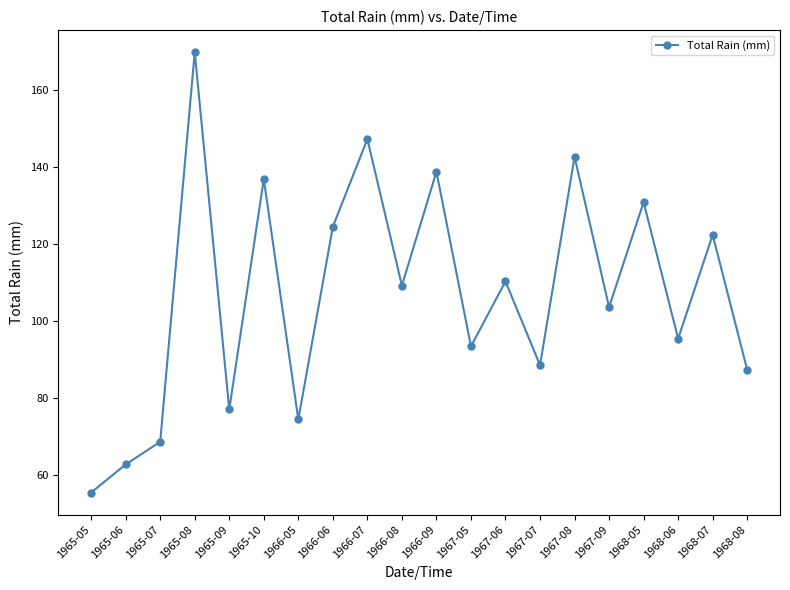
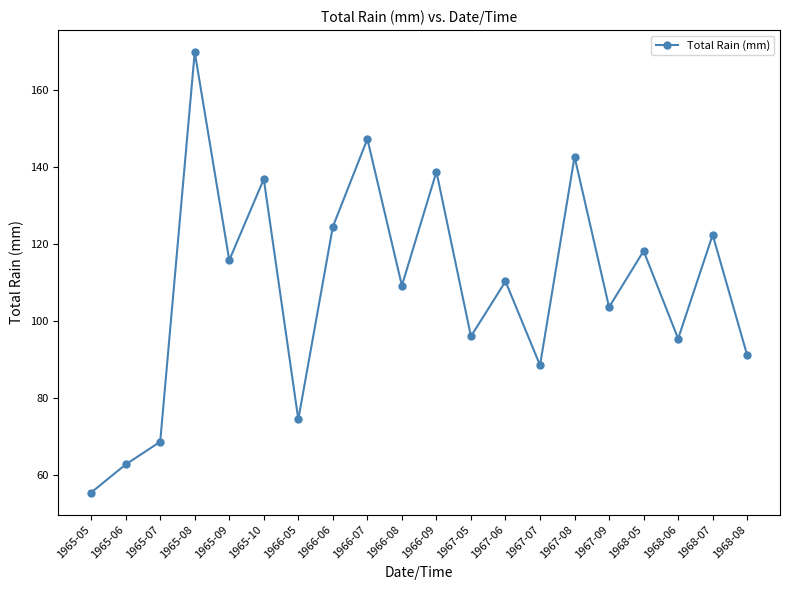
1965-09: 77 -> 116
1967-05: 93 -> 96
1968-05: 131 -> 118
1968-08: 87 -> 91
